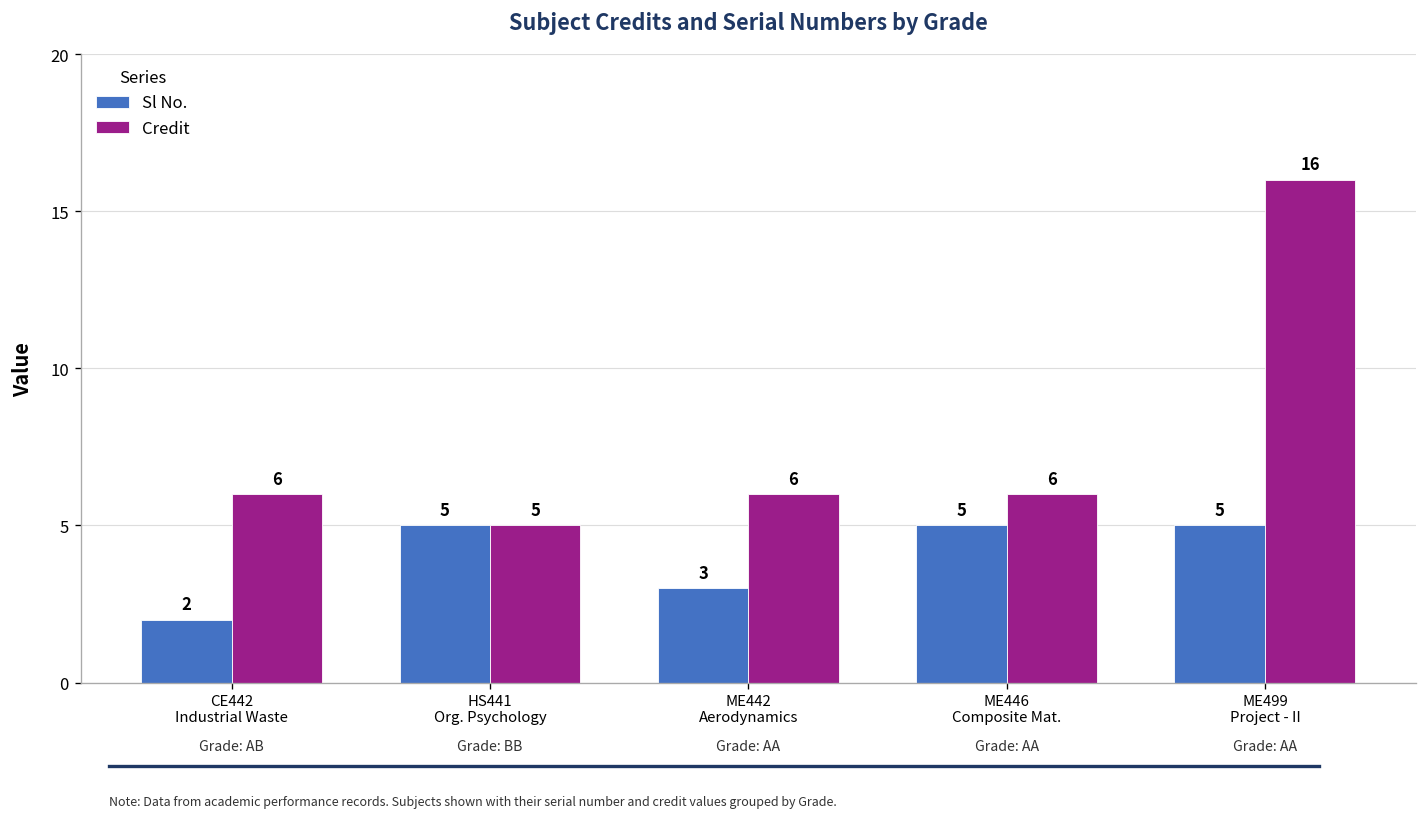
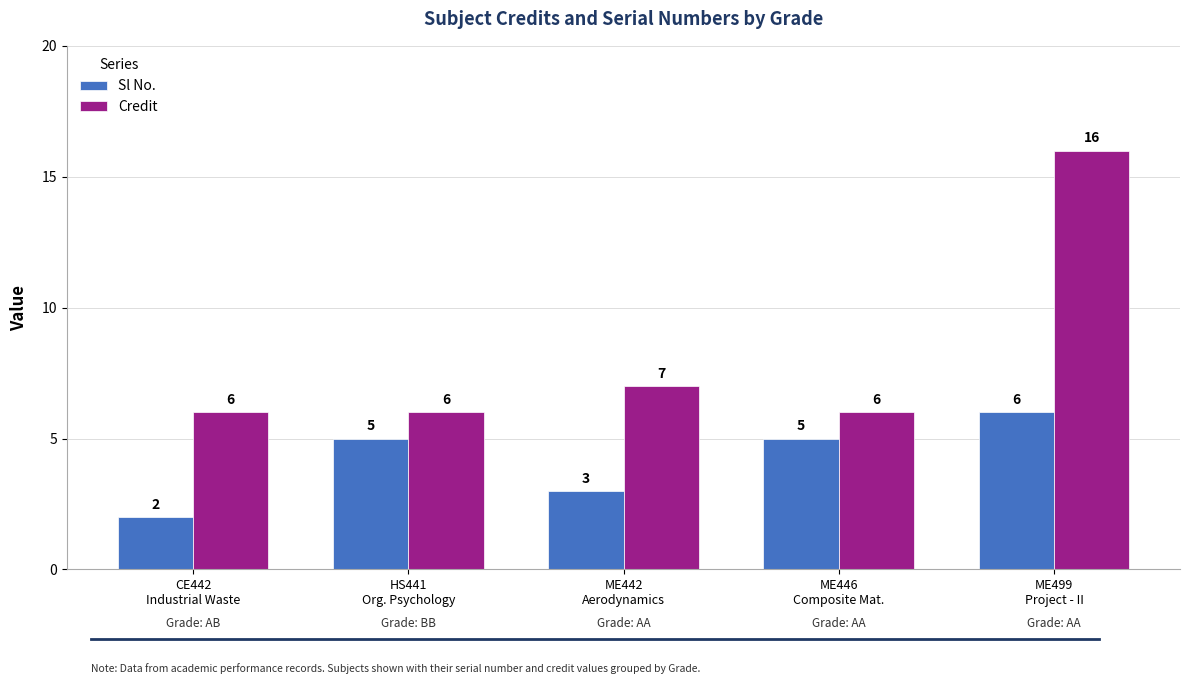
Credit, HS441 Org. Psychology: 5 -> 6
Credit, ME442 Aerodynamics: 6 -> 7
Sl No., ME499 Project - II: 5 -> 6
